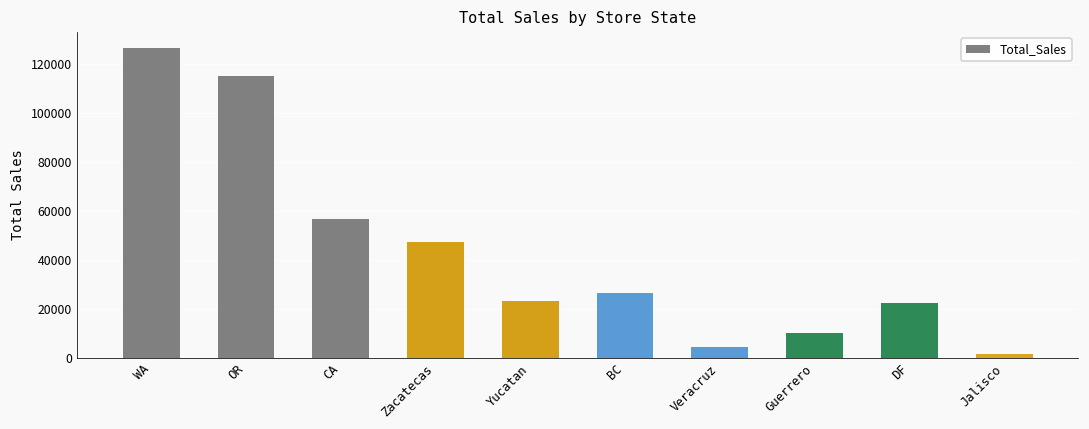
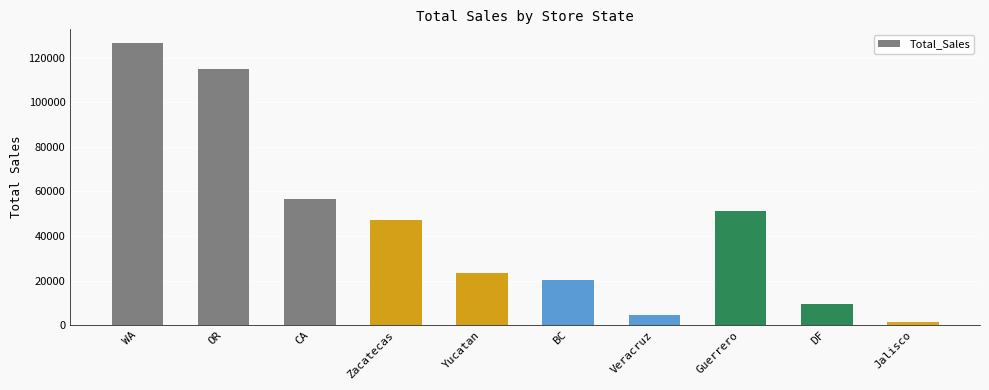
BC: 26000 -> 20000
Guerrero: 10000 -> 51000
DF: 22000 -> 9000
